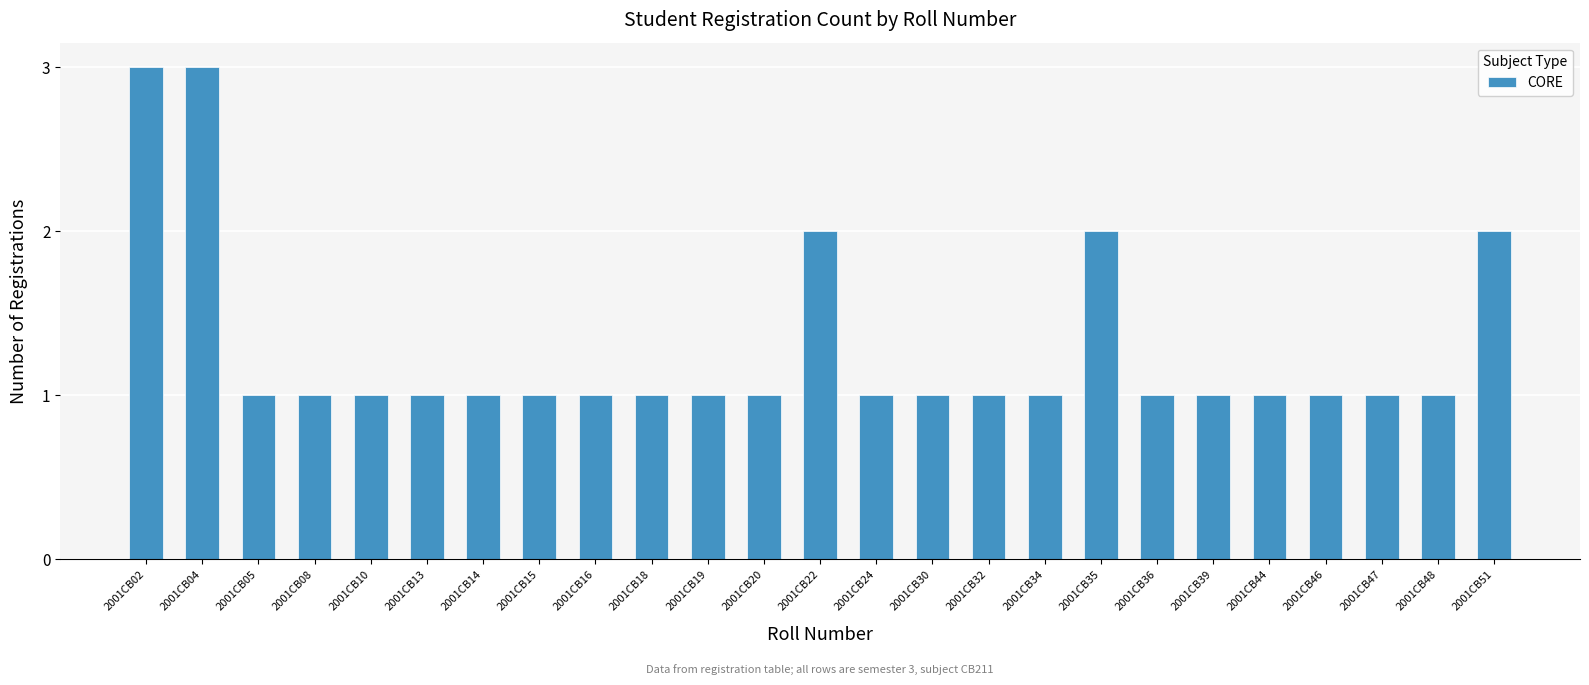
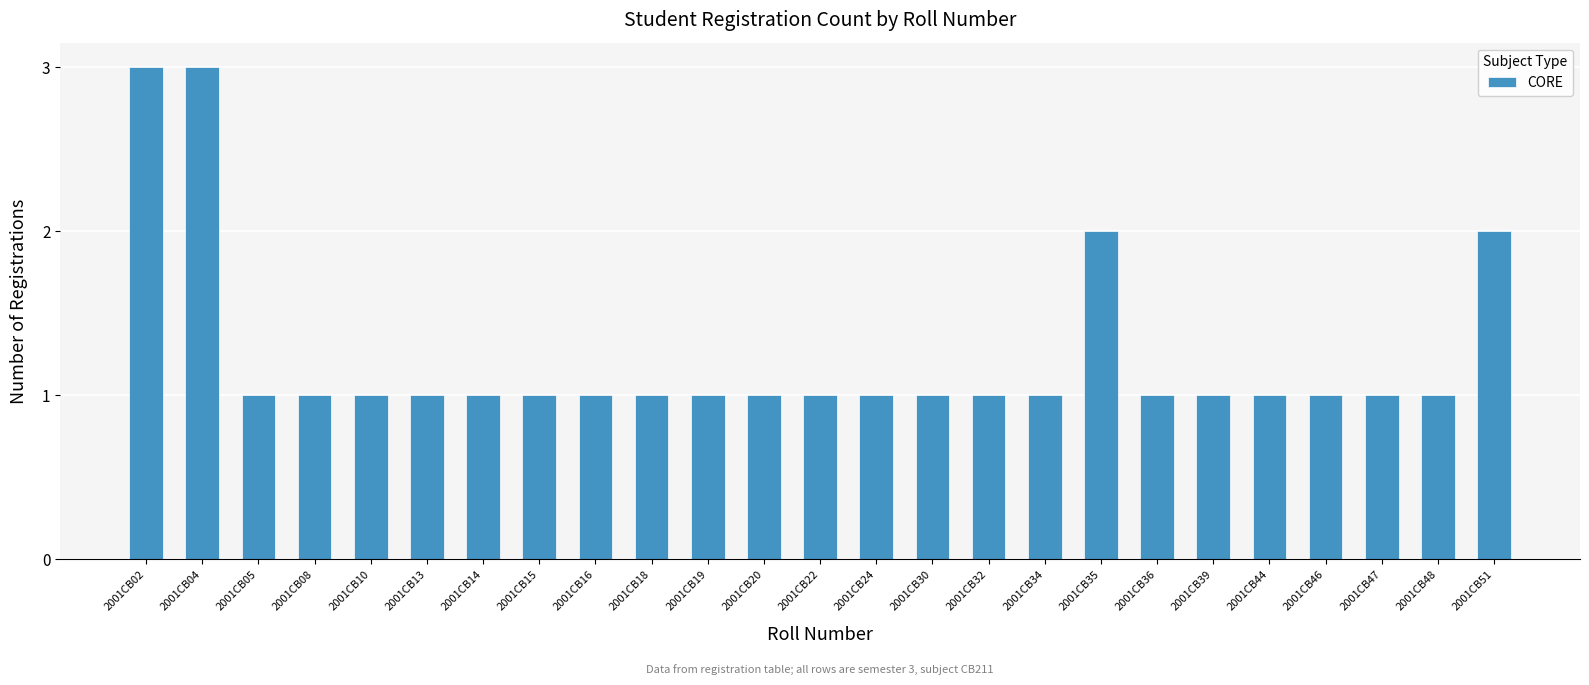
2001CB22: 2 -> 1
